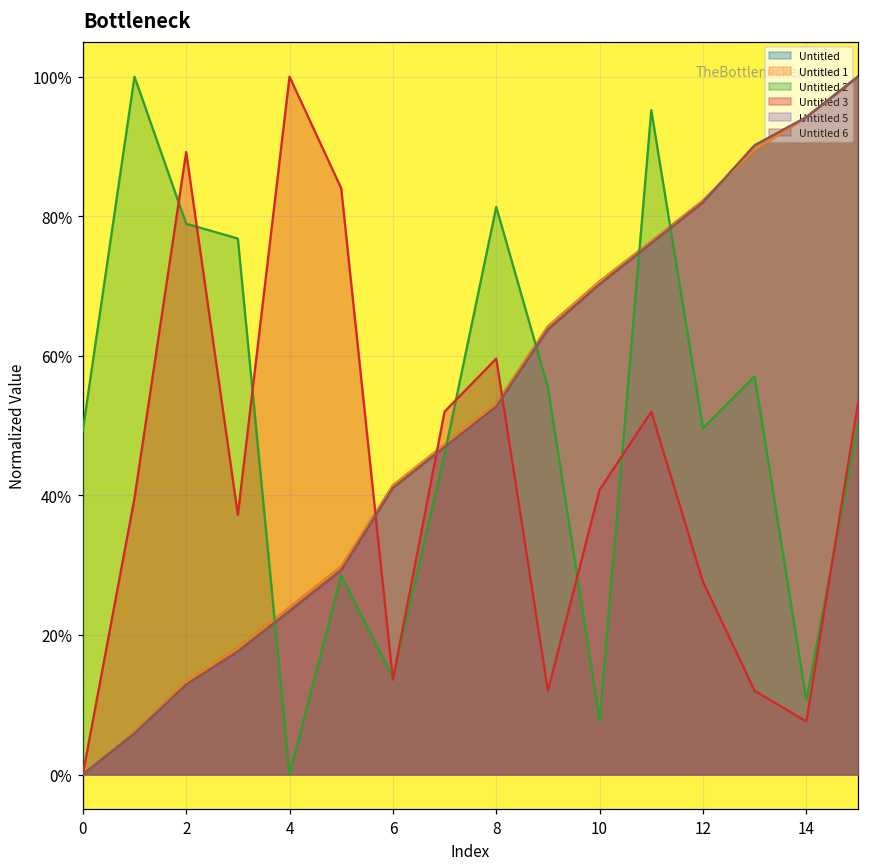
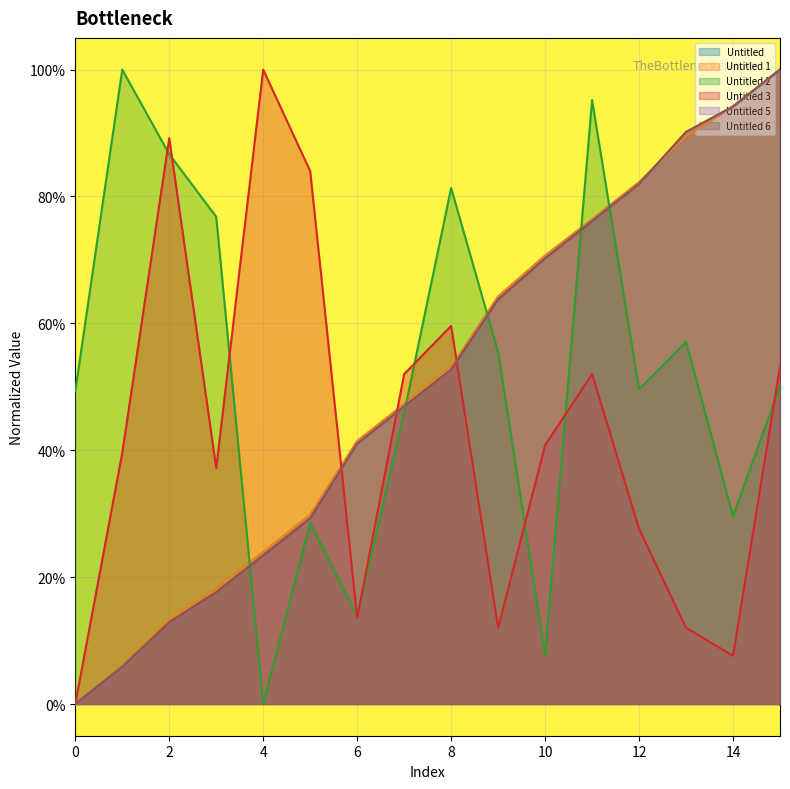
Untitled 2, 2: 79% -> 87%
Untitled 2, 14: 11% -> 30%
